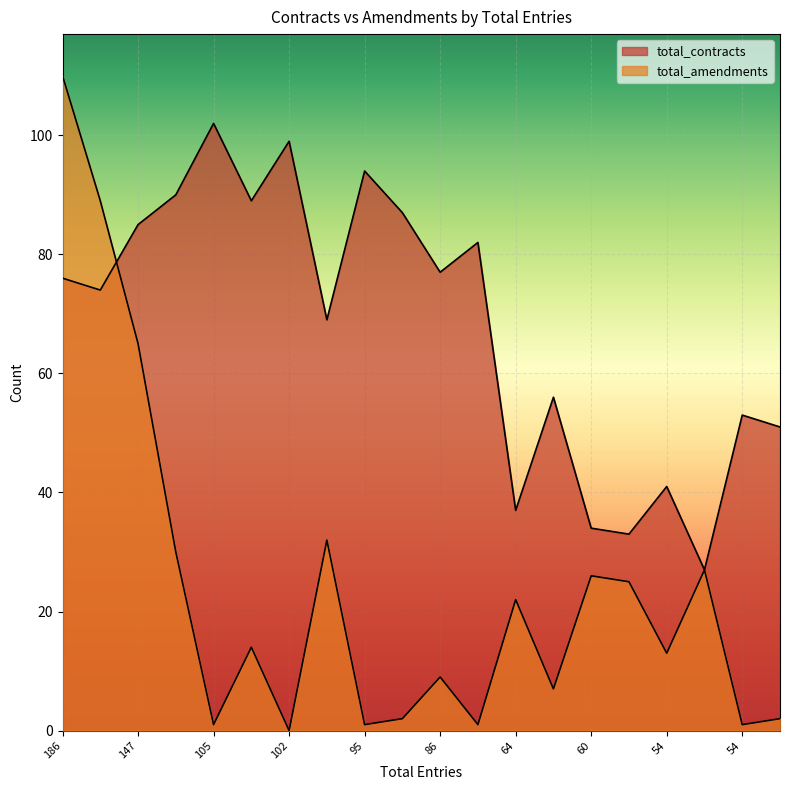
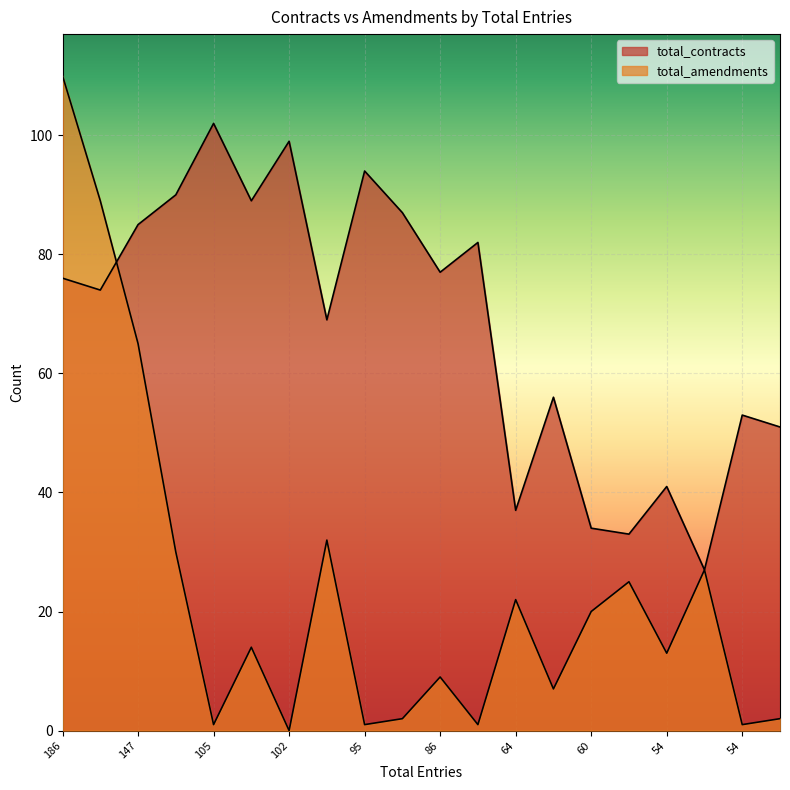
total_amendments, 60: 26 -> 20
